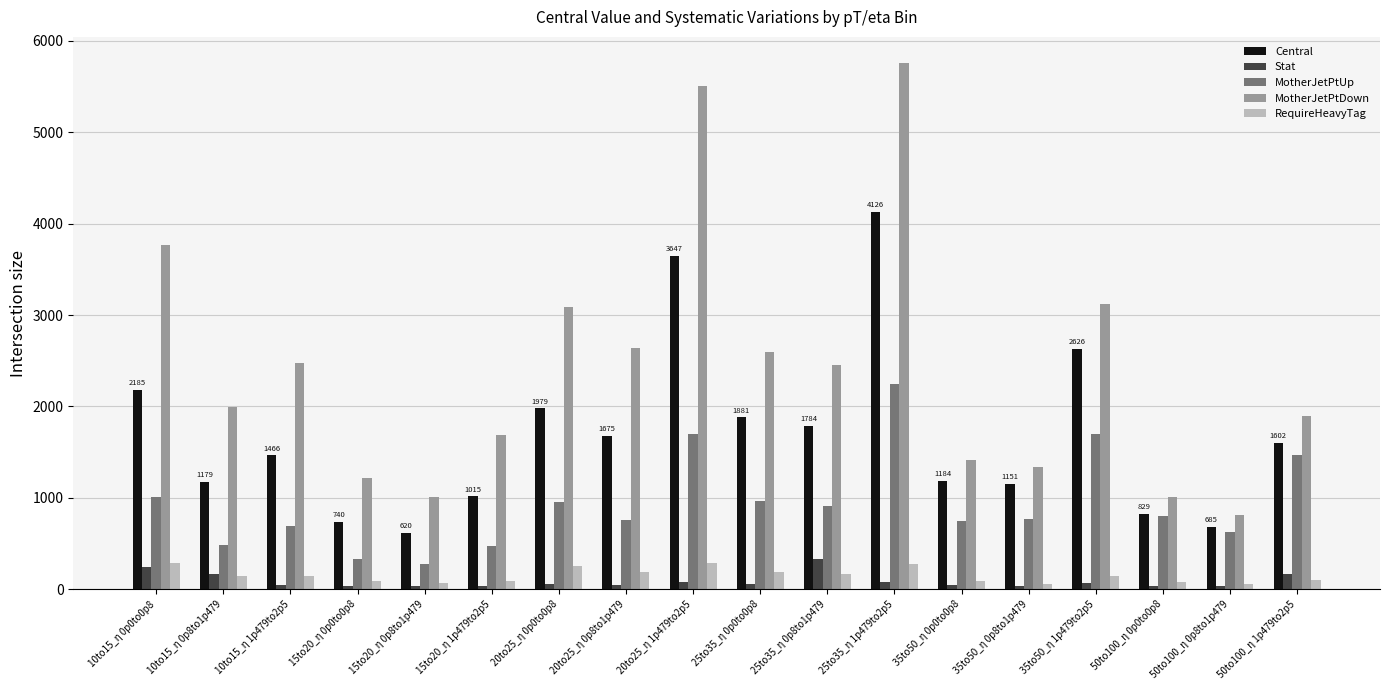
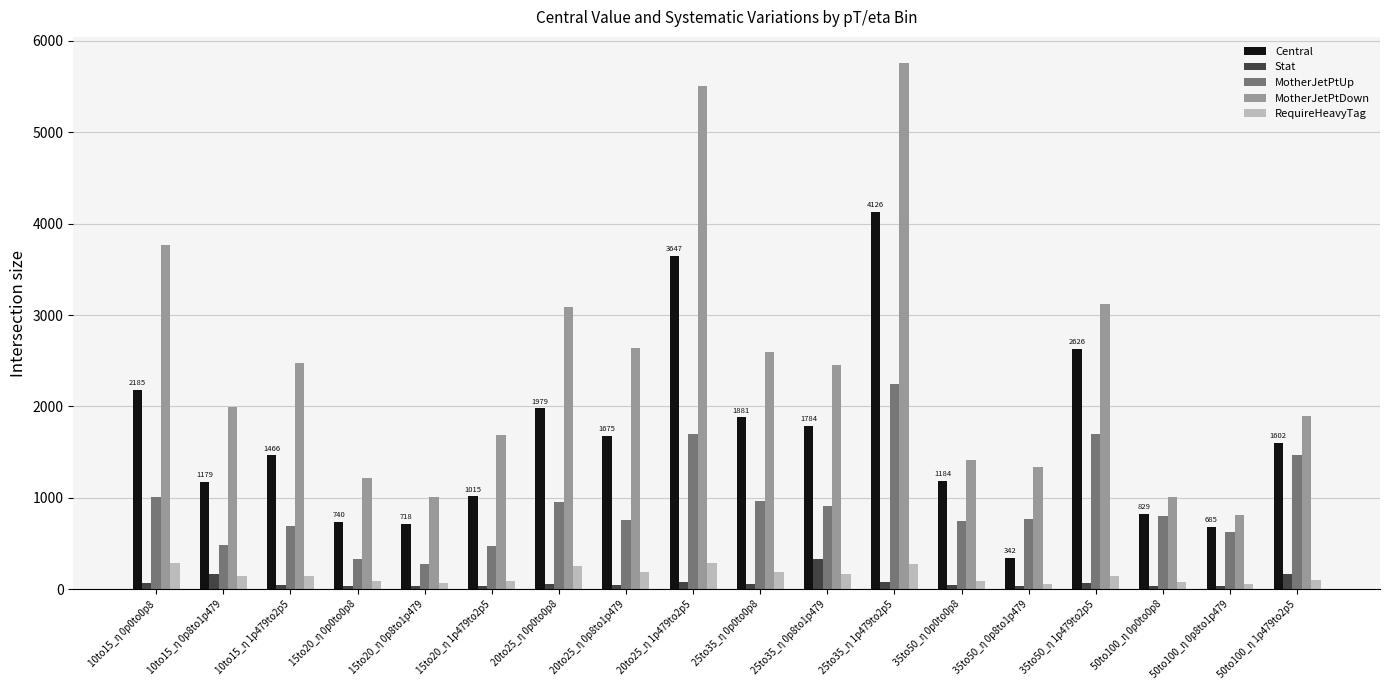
Stat, 10to15_η 0p0to0p8: 200 -> 100
Central, 15to20_η 0p8to1p479: 620 -> 718
Central, 35to50_η 0p8to1p479: 1151 -> 342
